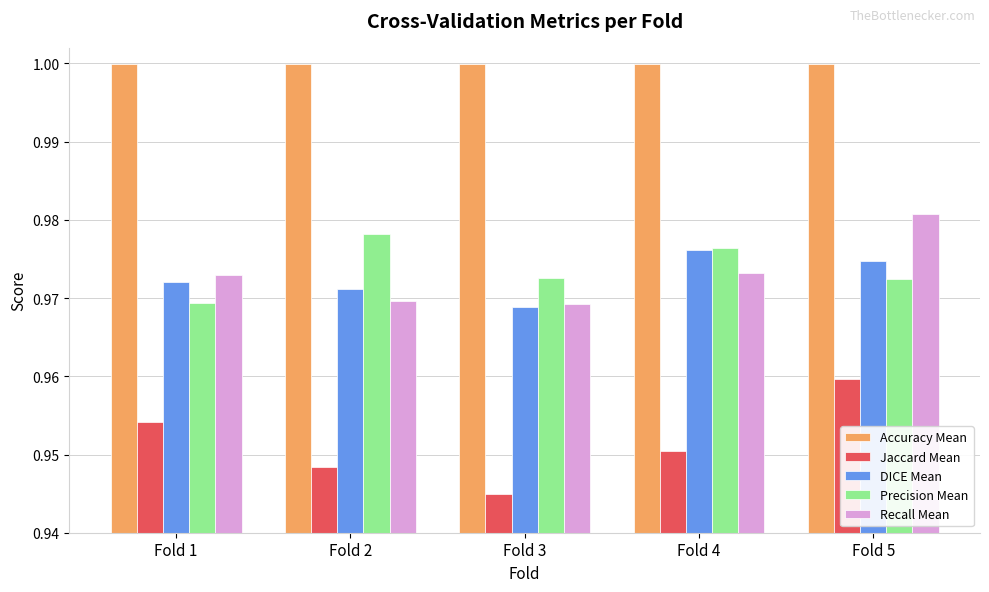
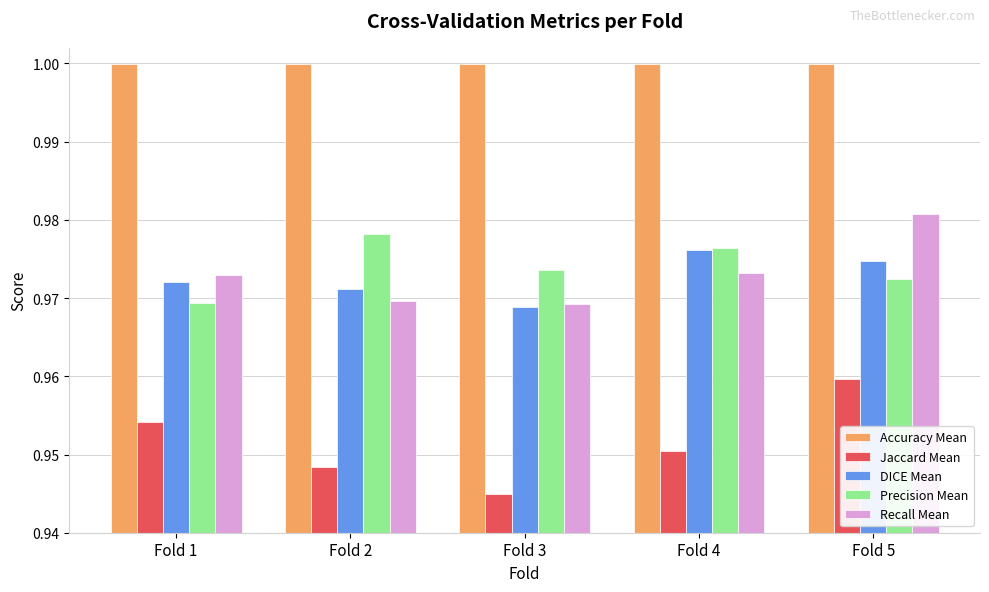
Precision Mean, Fold 3: 0.973 -> 0.974
